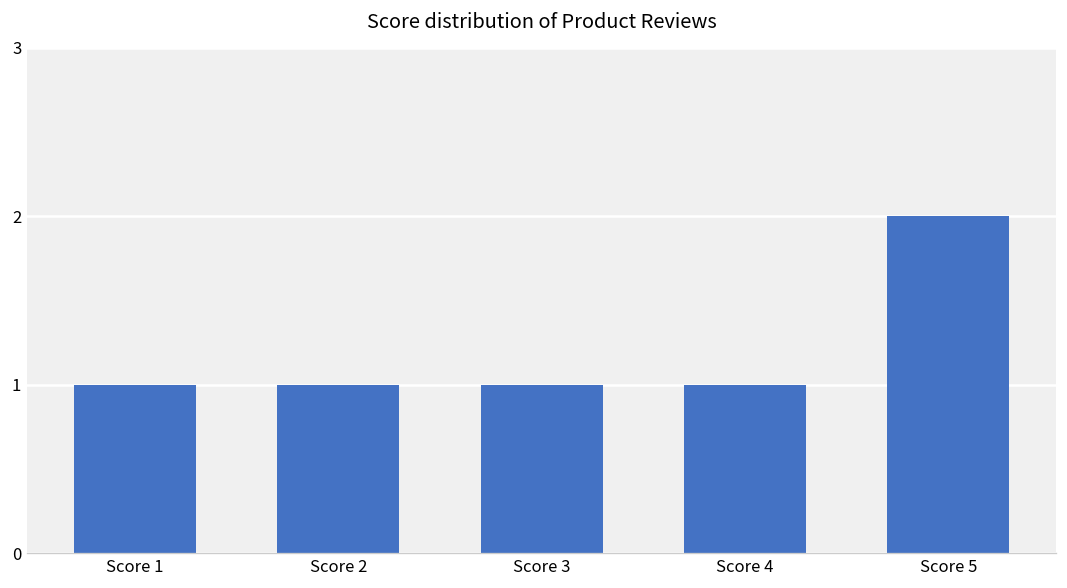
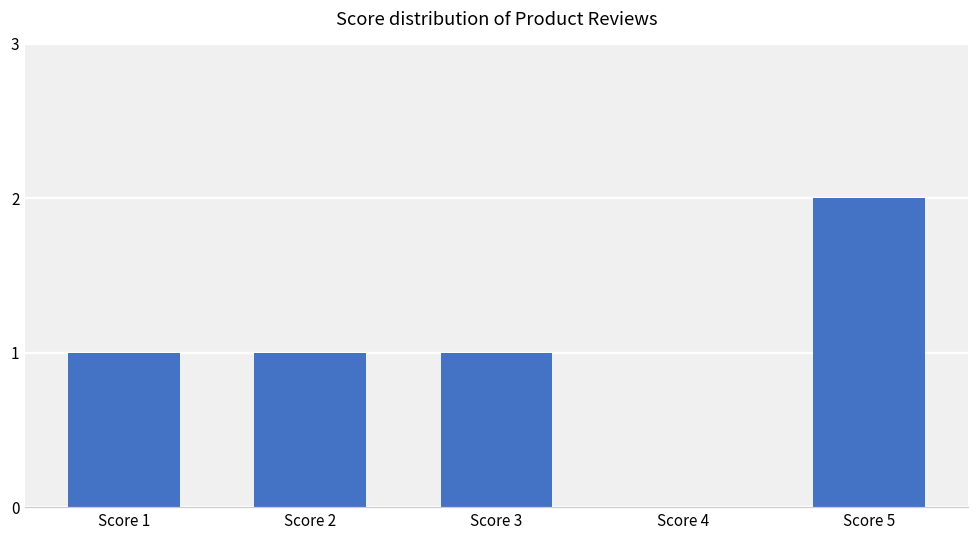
Score 4: 1 -> 0
